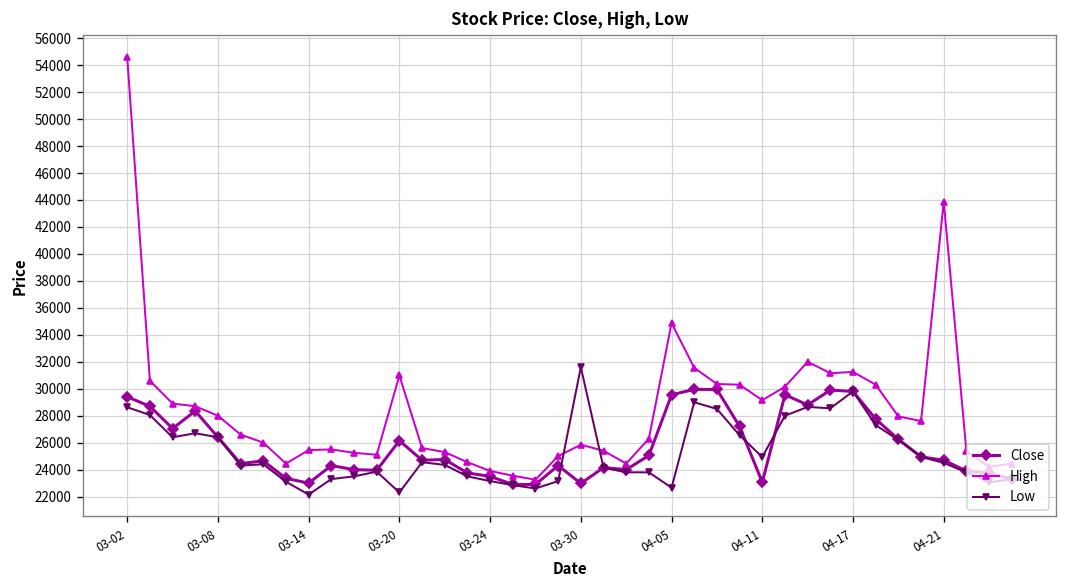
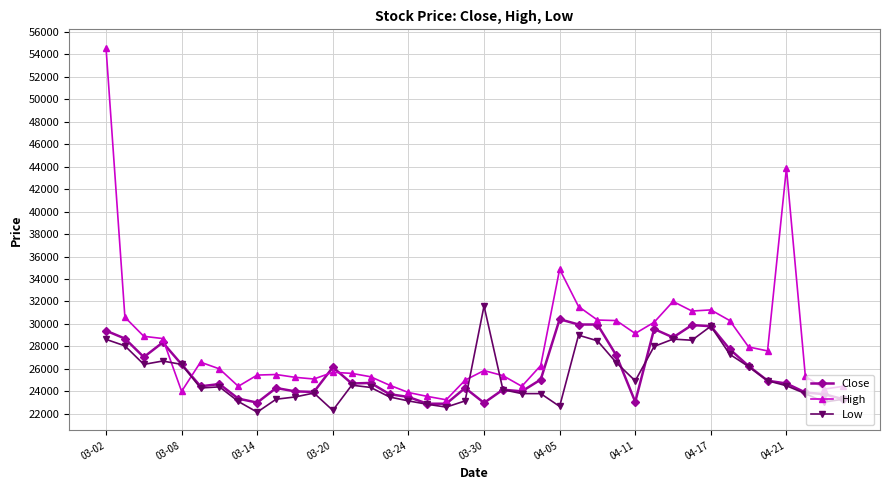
High, 03-08: 28000 -> 24000
High, 03-20: 31000 -> 25700
Close, 04-05: 29600 -> 30400
